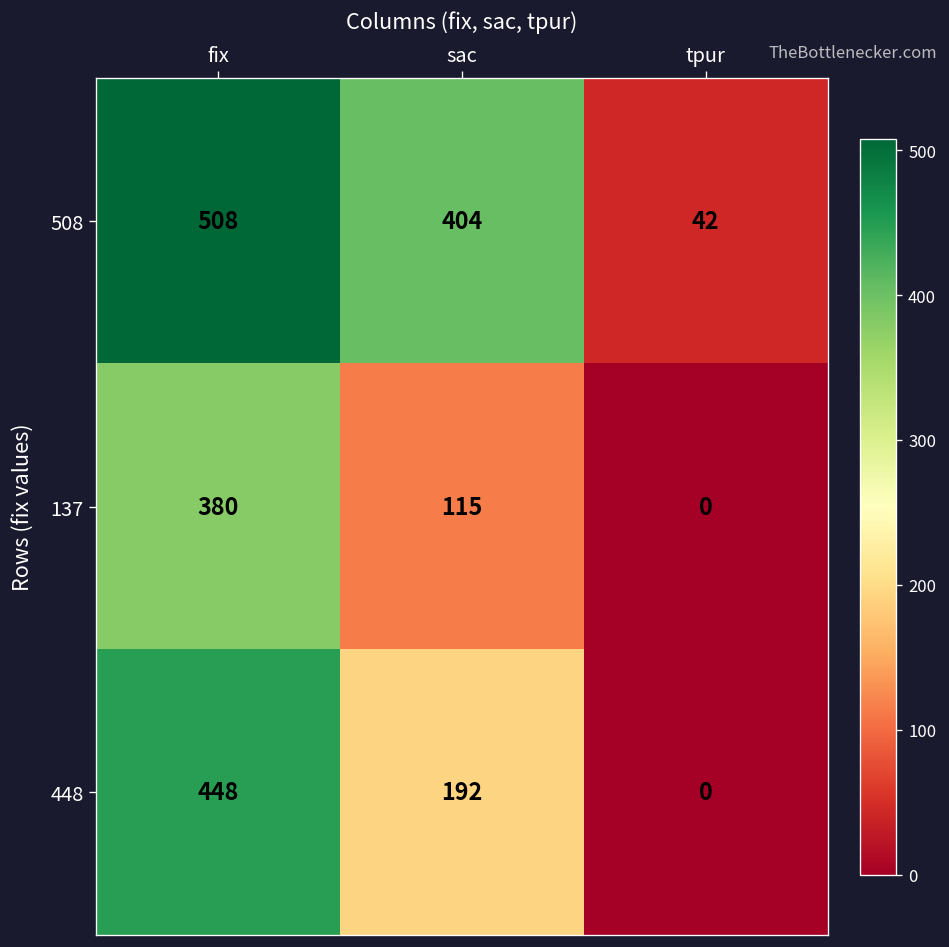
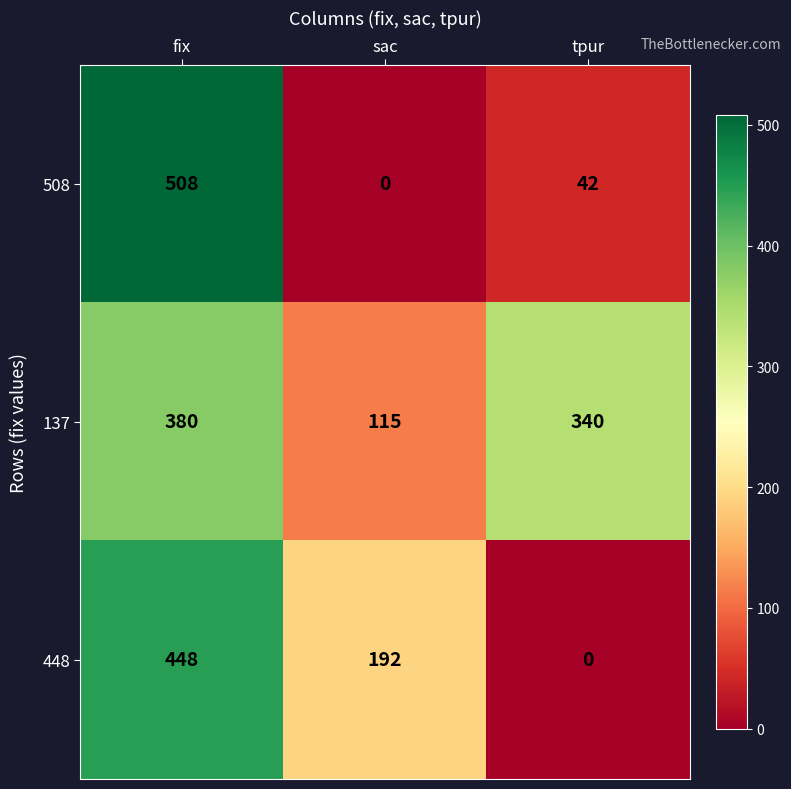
508, sac: 404 -> 0
137, tpur: 0 -> 340
